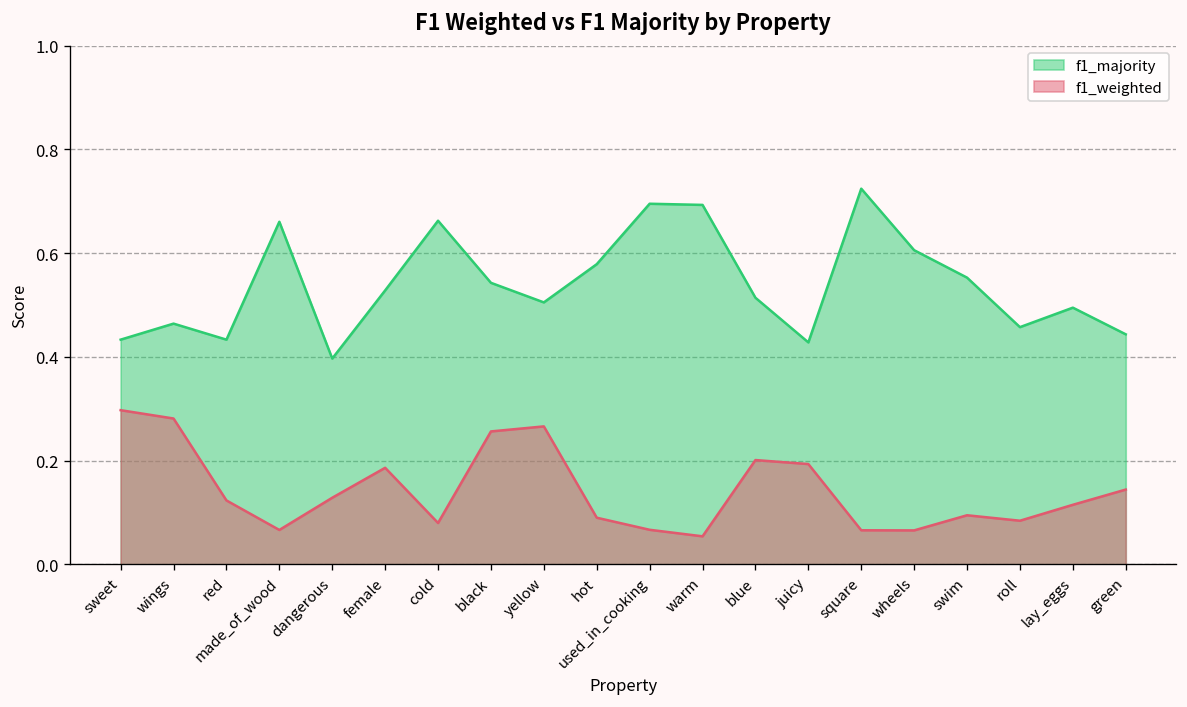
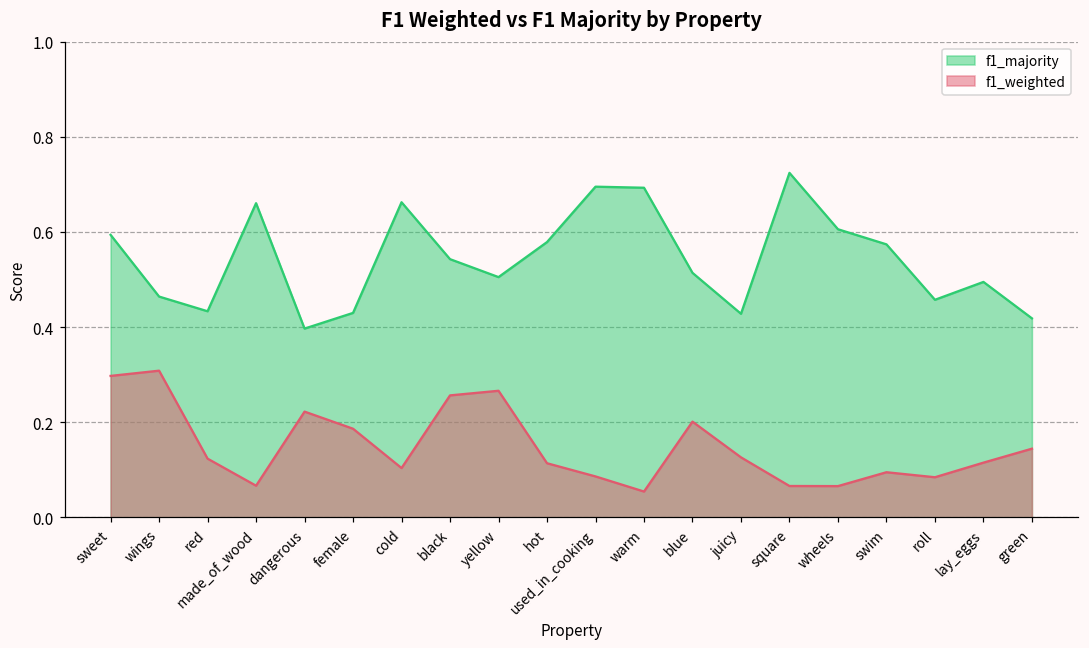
f1_majority, sweet: 0.43 -> 0.59
f1_weighted, wings: 0.28 -> 0.31
f1_weighted, dangerous: 0.13 -> 0.22
f1_majority, female: 0.53 -> 0.43
f1_weighted, cold: 0.08 -> 0.10
f1_weighted, hot: 0.09 -> 0.11
f1_weighted, used_in_cooking: 0.07 -> 0.09
f1_weighted, juicy: 0.19 -> 0.13
f1_majority, swim: 0.55 -> 0.57
f1_majority, green: 0.44 -> 0.42
